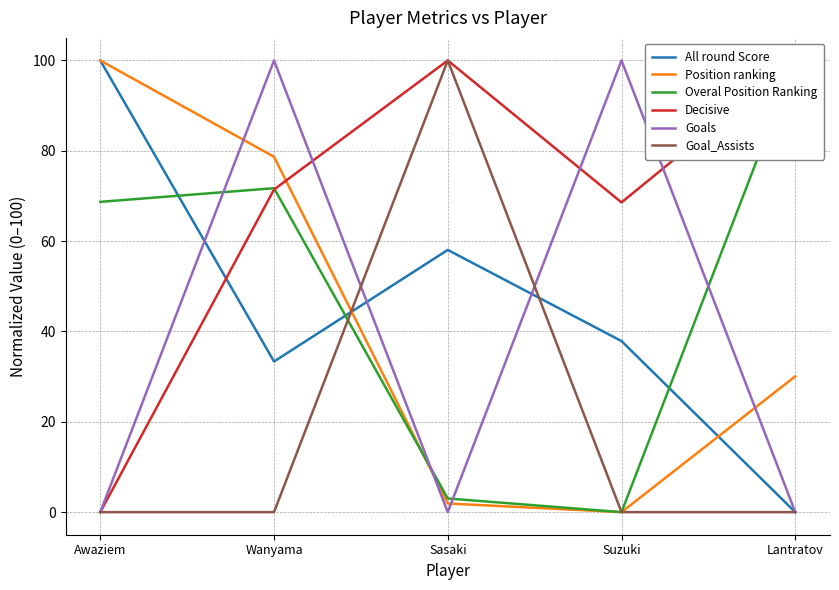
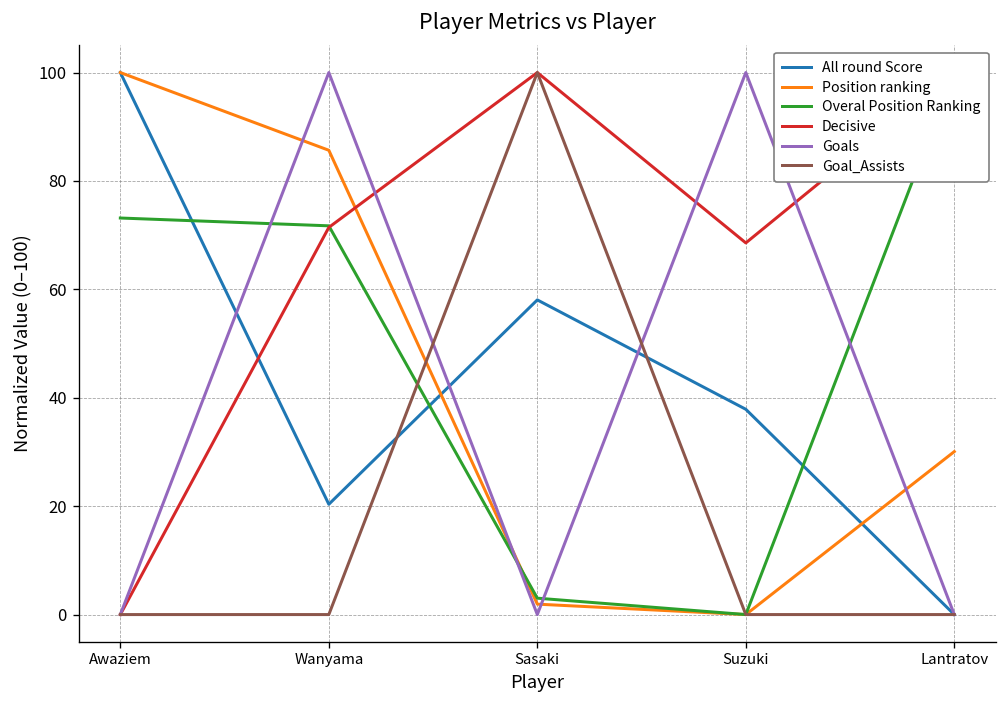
Overal Position Ranking, Awaziem: 69 -> 73
All round Score, Wanyama: 33 -> 20
Position ranking, Wanyama: 79 -> 86
